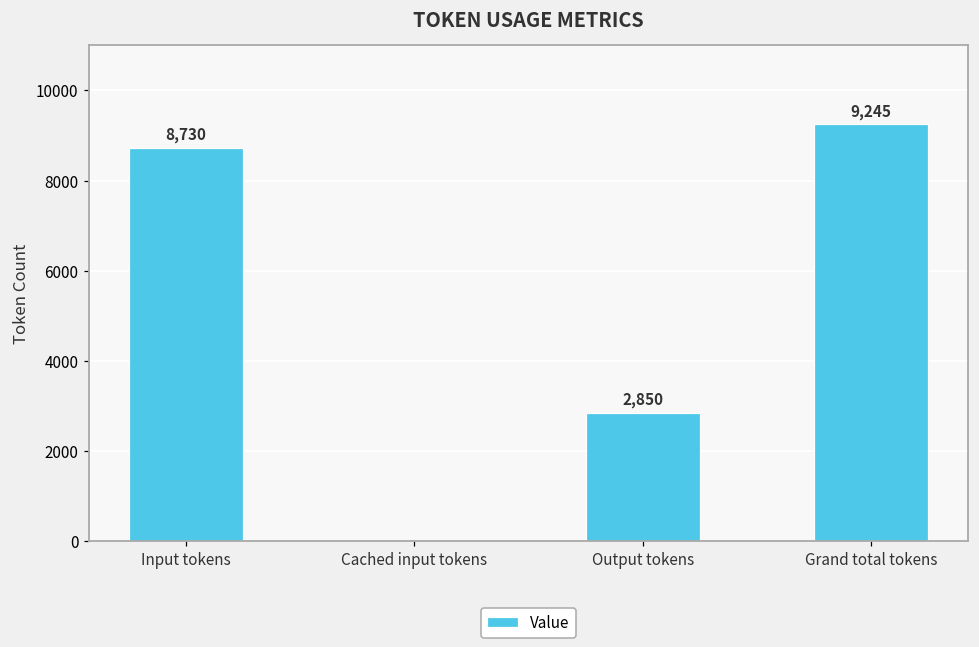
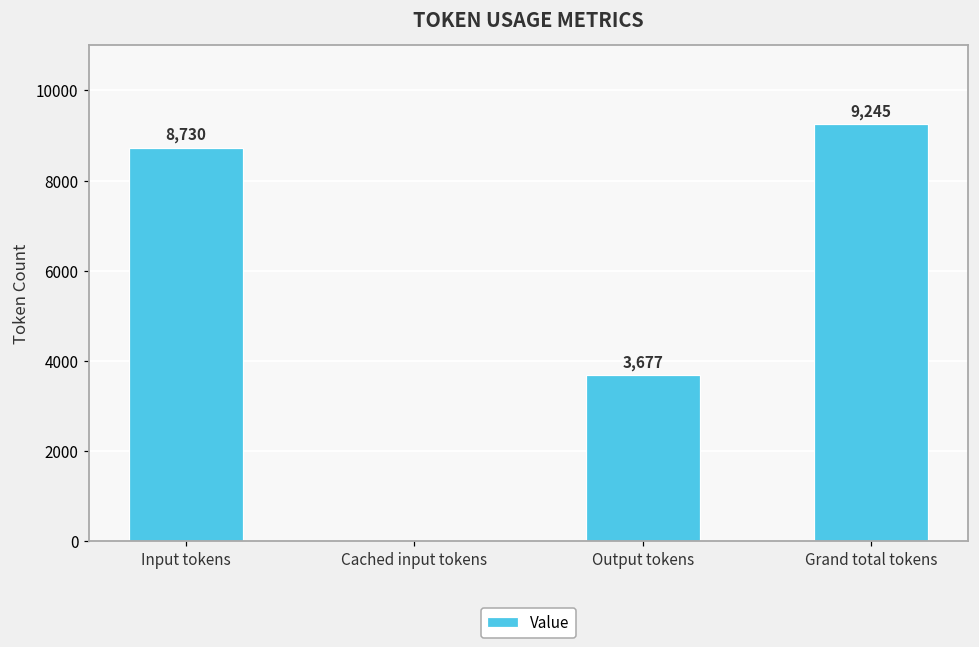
Output tokens: 2,850 -> 3,677
